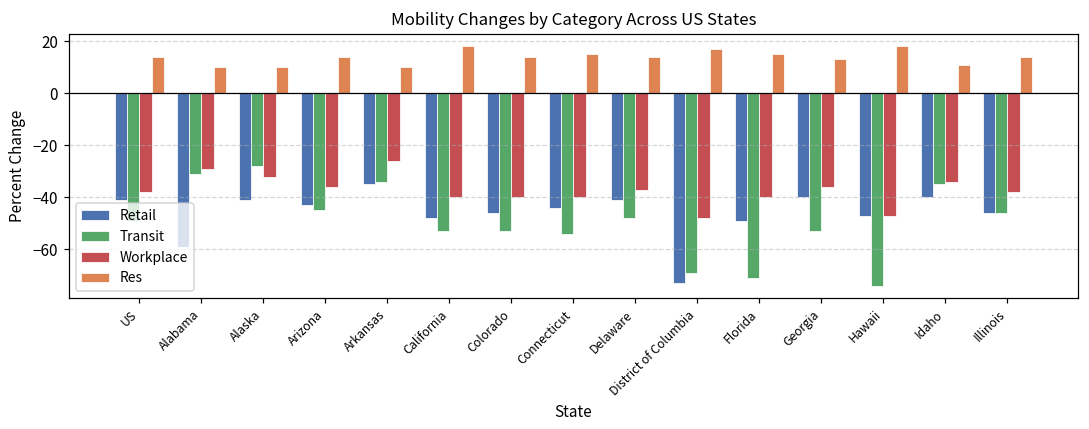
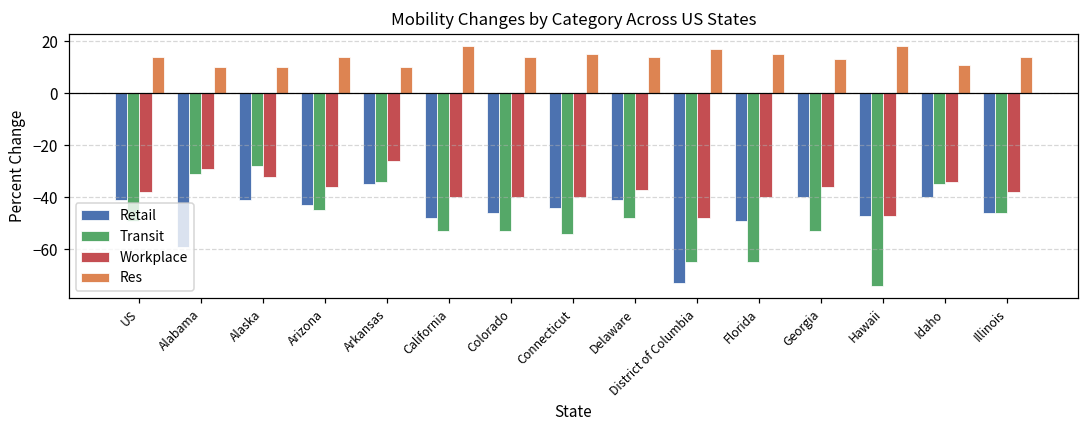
Transit, District of Columbia: -69 -> -65
Transit, Florida: -71 -> -65
